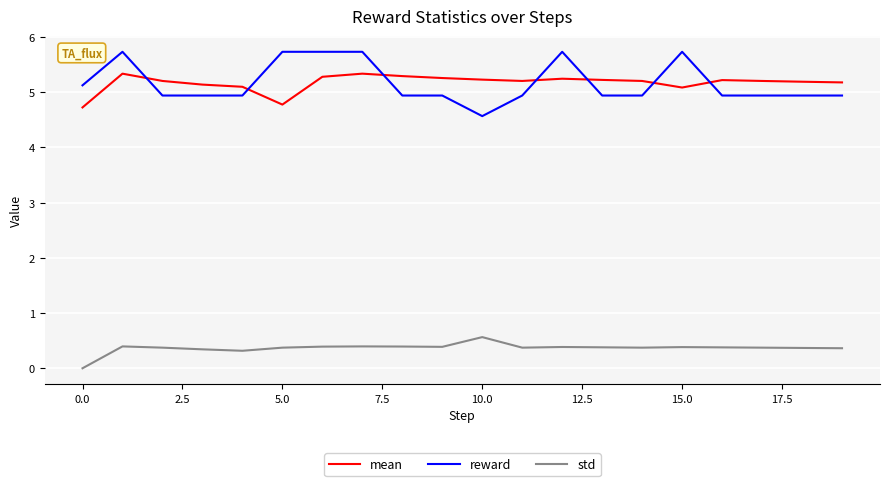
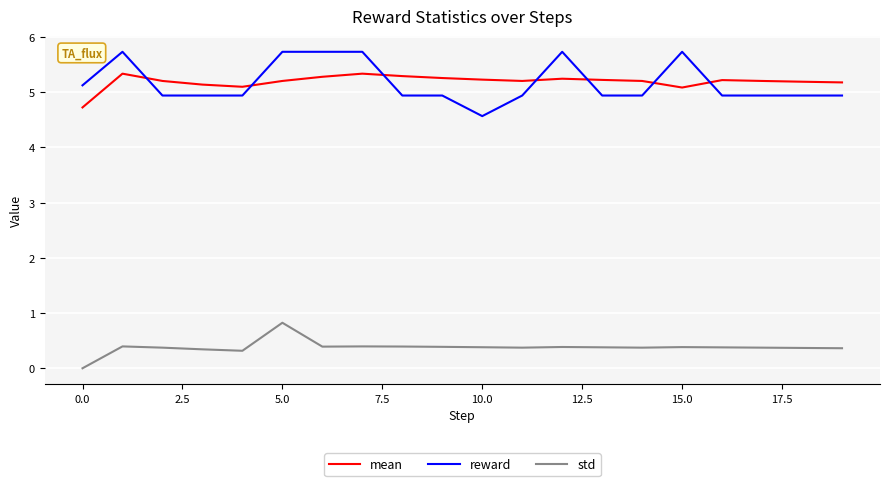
mean, 5.0: 4.8 -> 5.2
std, 5.0: 0.4 -> 0.8
std, 10.0: 0.6 -> 0.4
